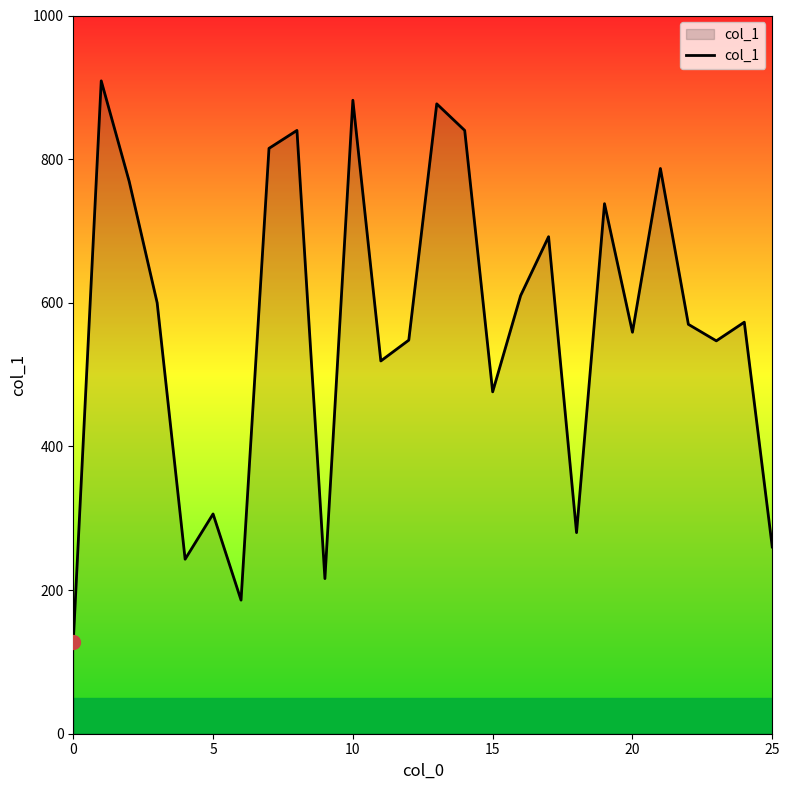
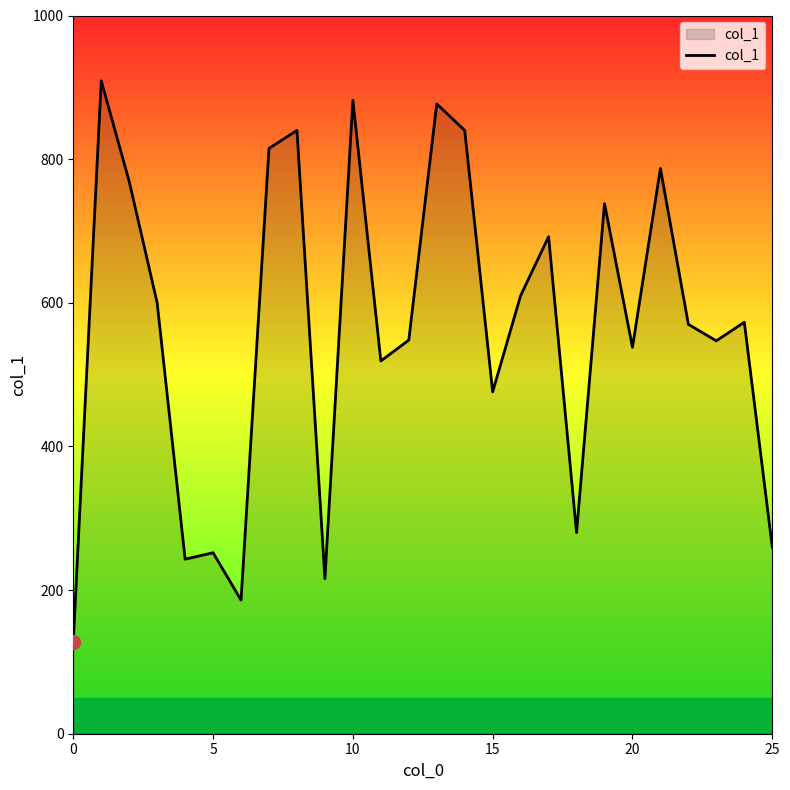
col_1, 5: 310 -> 250
col_1, 20: 560 -> 540
